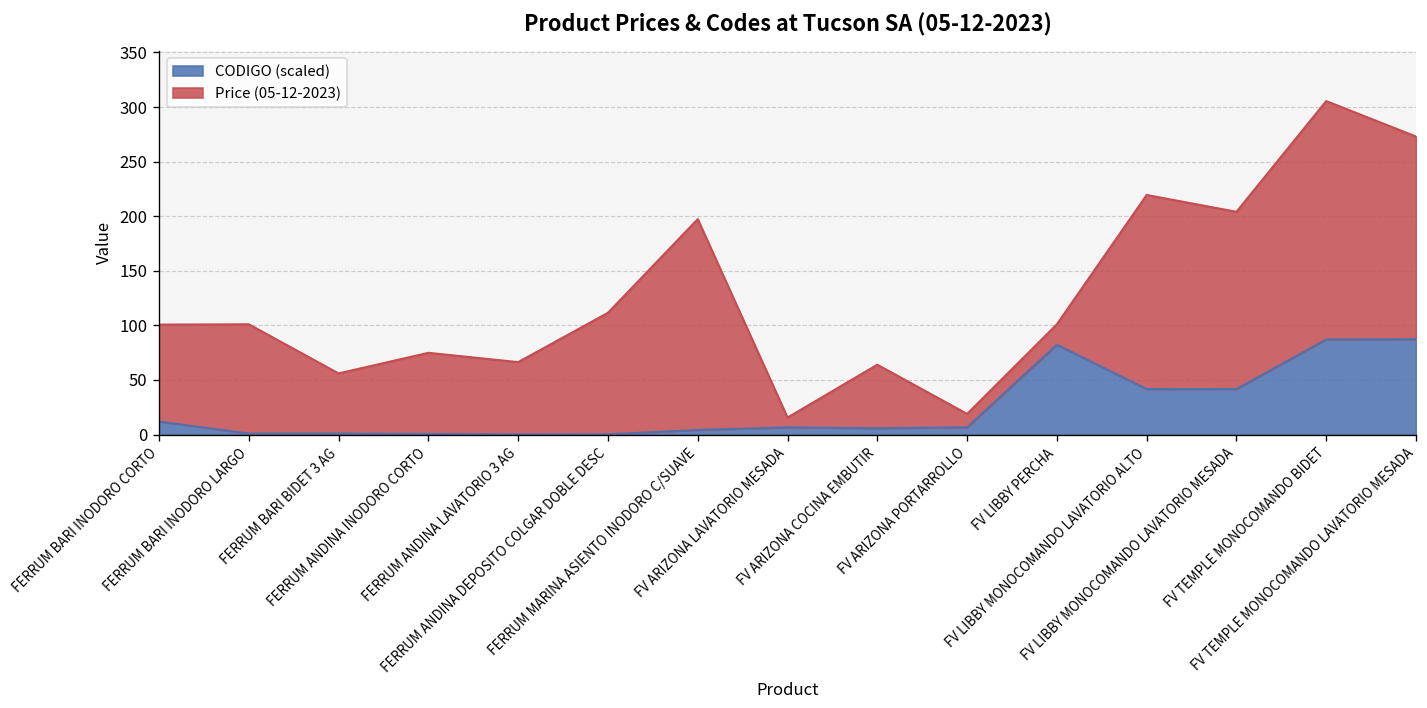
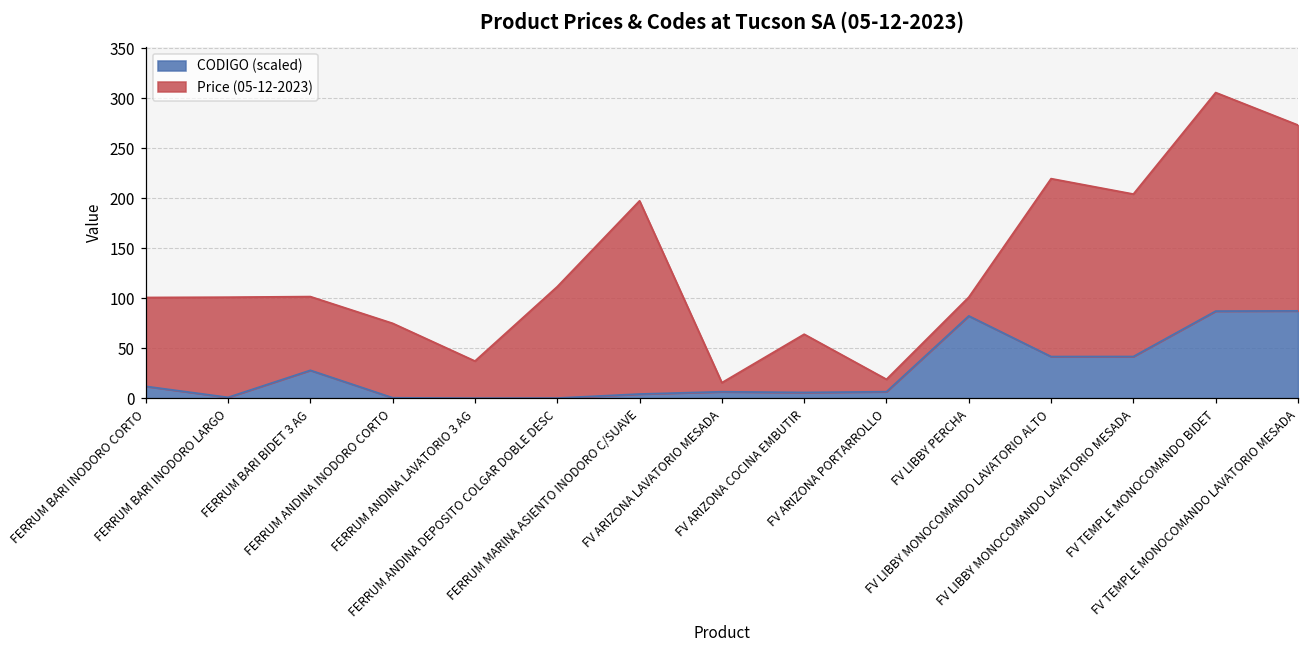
CODIGO (scaled), FERRUM BARI BIDET 3 AG: 0 -> 30
Price (05-12-2023), FERRUM BARI BIDET 3 AG: 60 -> 70
Price (05-12-2023), FERRUM ANDINA LAVATORIO 3 AG: 70 -> 40
